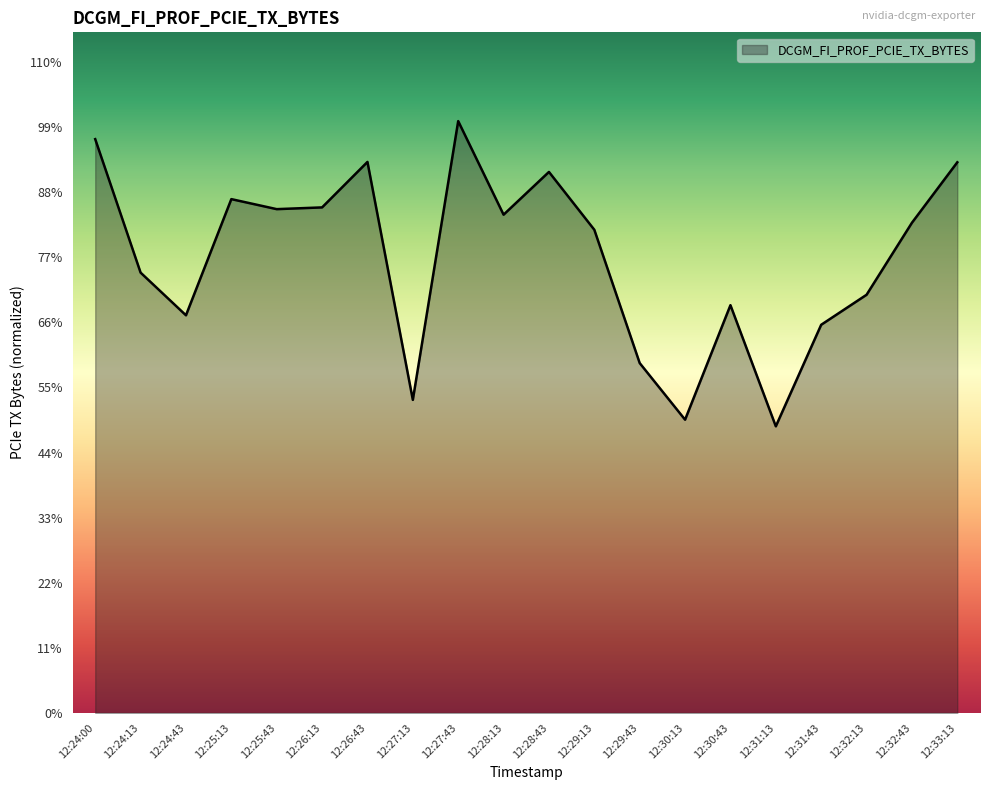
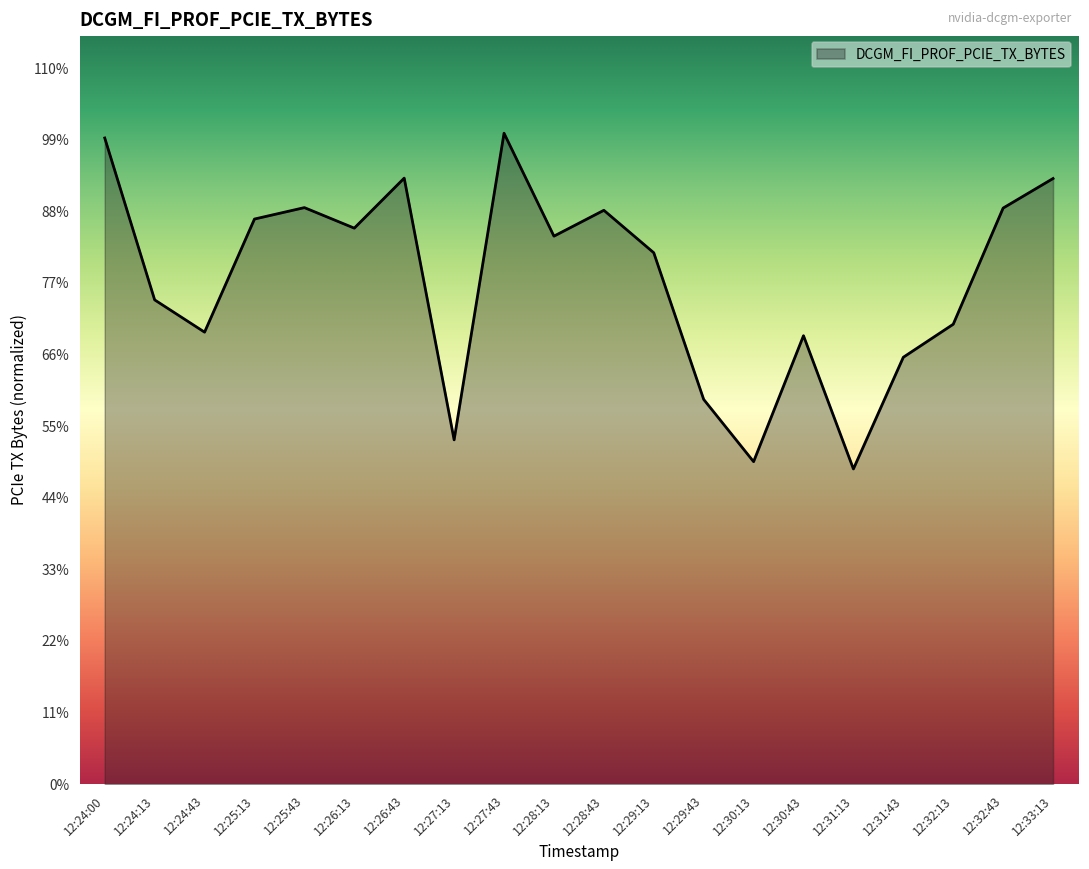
12:24:00: 97% -> 99%
12:24:43: 67% -> 69%
12:25:43: 85% -> 89%
12:28:43: 91% -> 88%
12:32:43: 83% -> 89%
